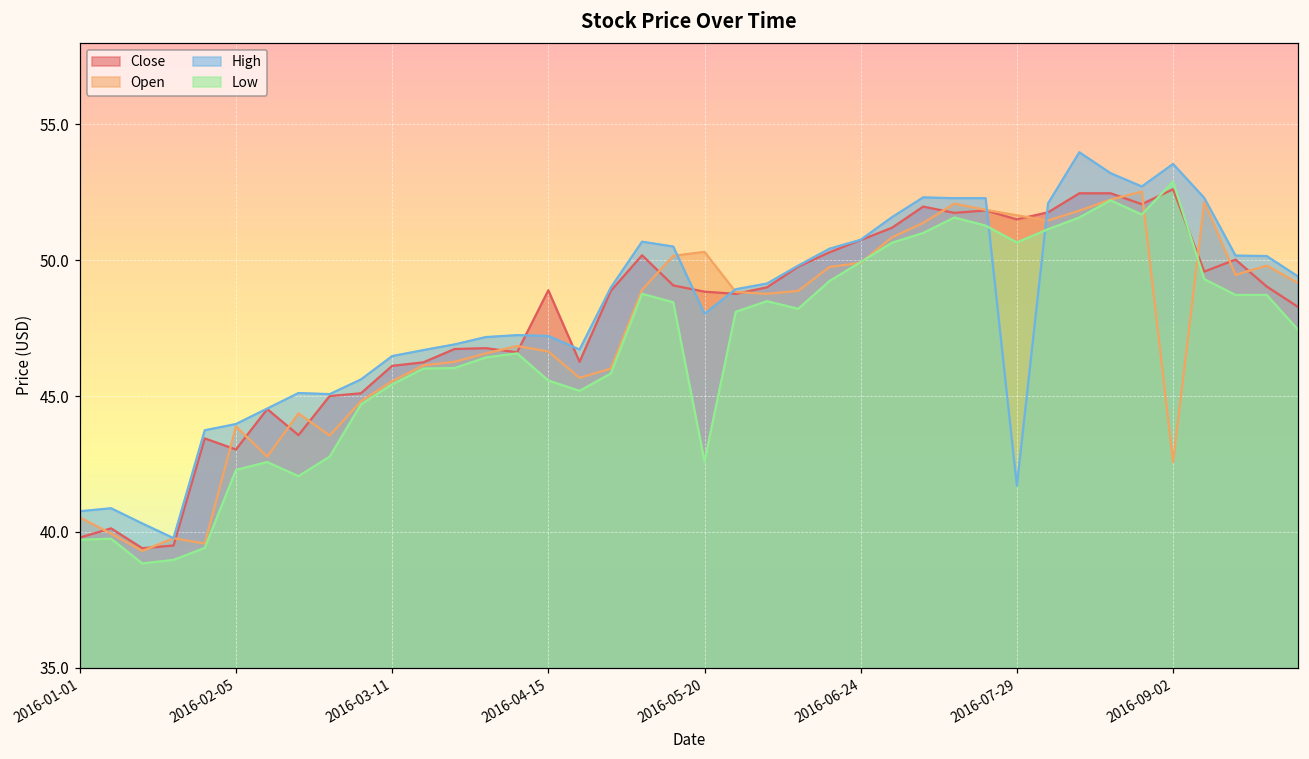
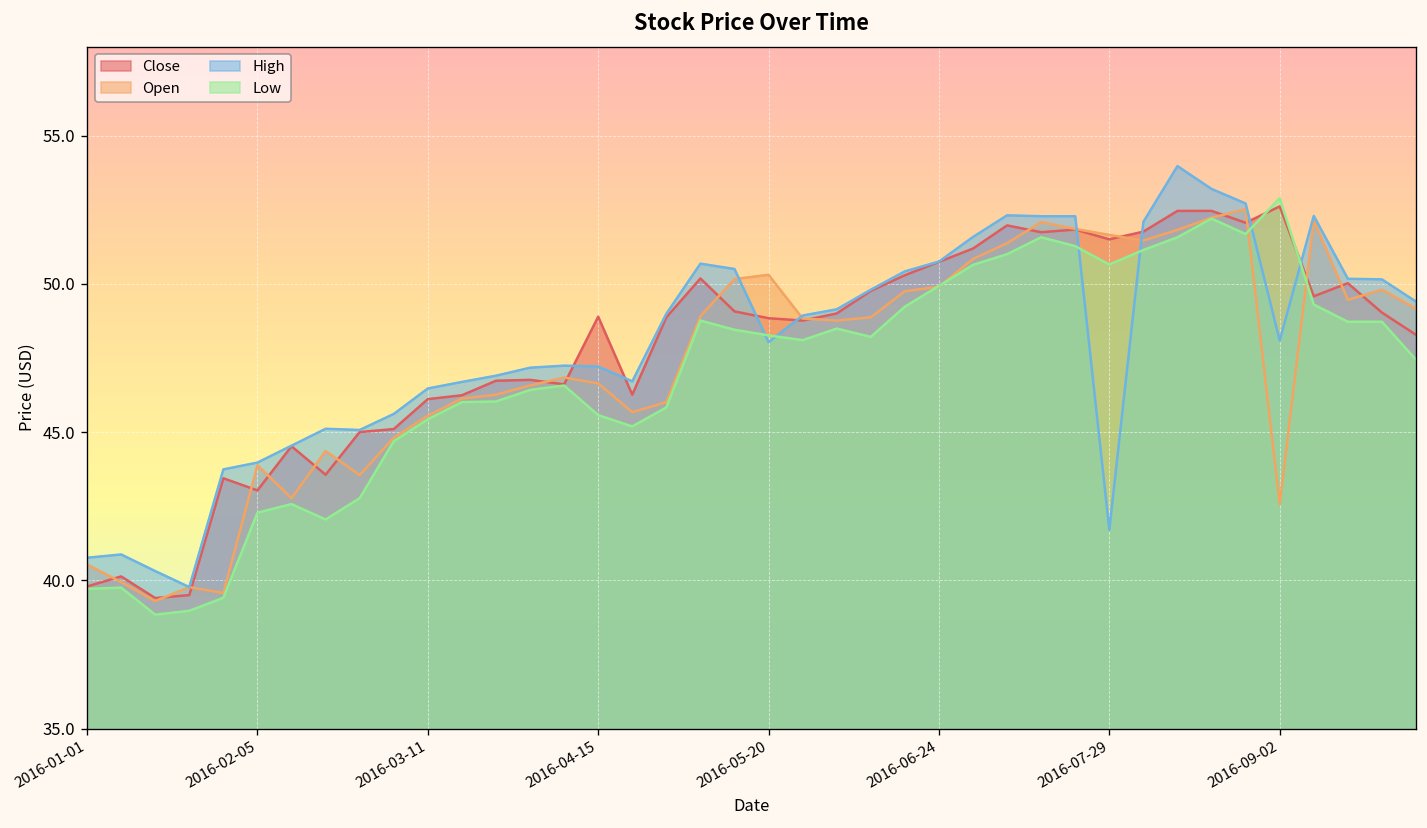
Low, 2016-05-20: 42.6 -> 48.3
High, 2016-09-02: 53.5 -> 48.1
